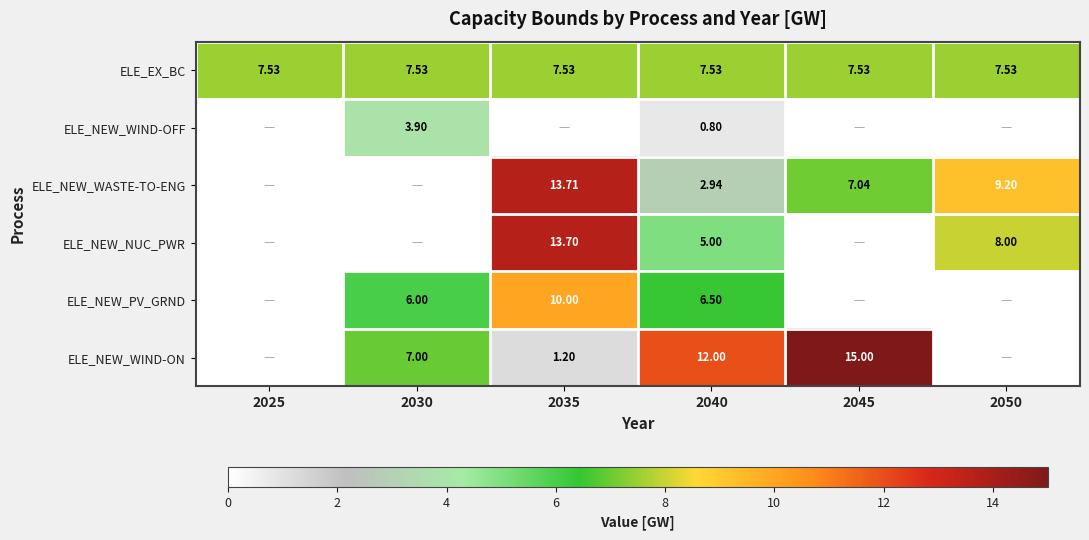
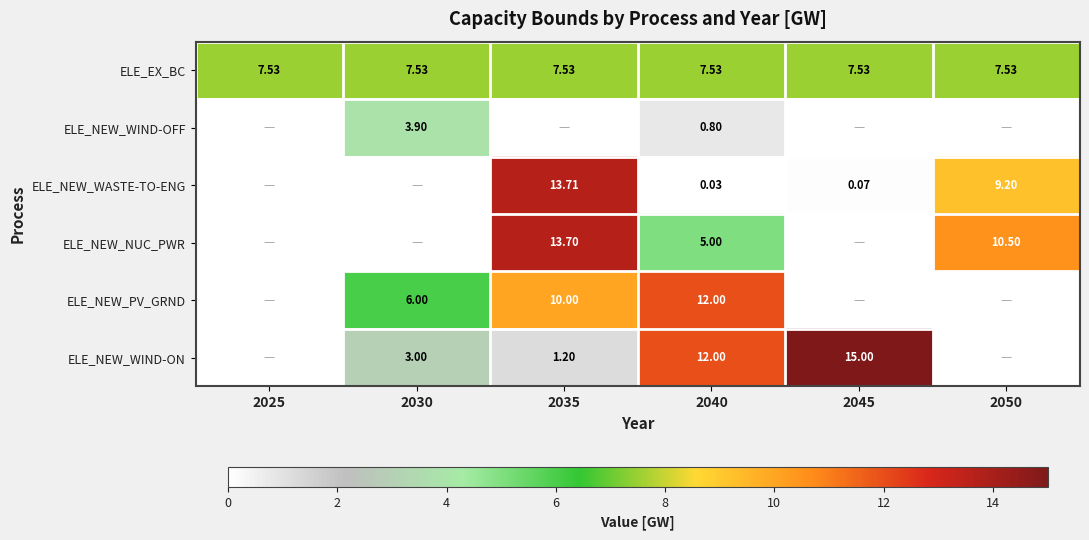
ELE_NEW_WASTE-TO-ENG, 2040: 2.94 -> 0.03
ELE_NEW_WASTE-TO-ENG, 2045: 7.04 -> 0.07
ELE_NEW_NUC_PWR, 2050: 8.00 -> 10.50
ELE_NEW_PV_GRND, 2040: 6.50 -> 12.00
ELE_NEW_WIND-ON, 2030: 7.00 -> 3.00
